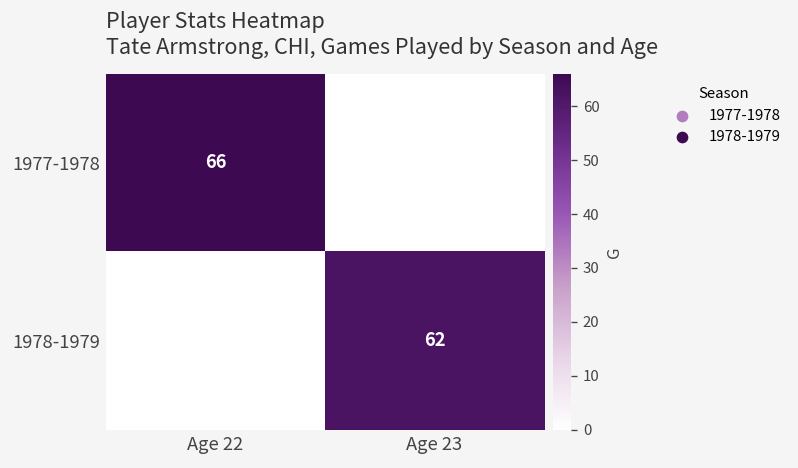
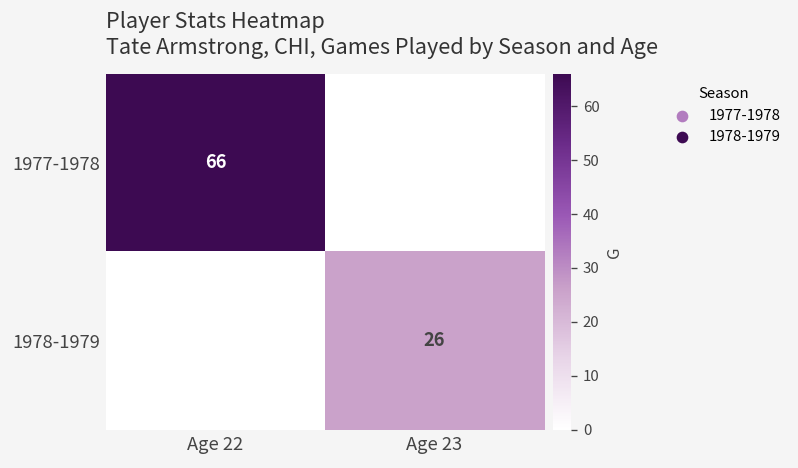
1978-1979, Age 23: 62 -> 26
